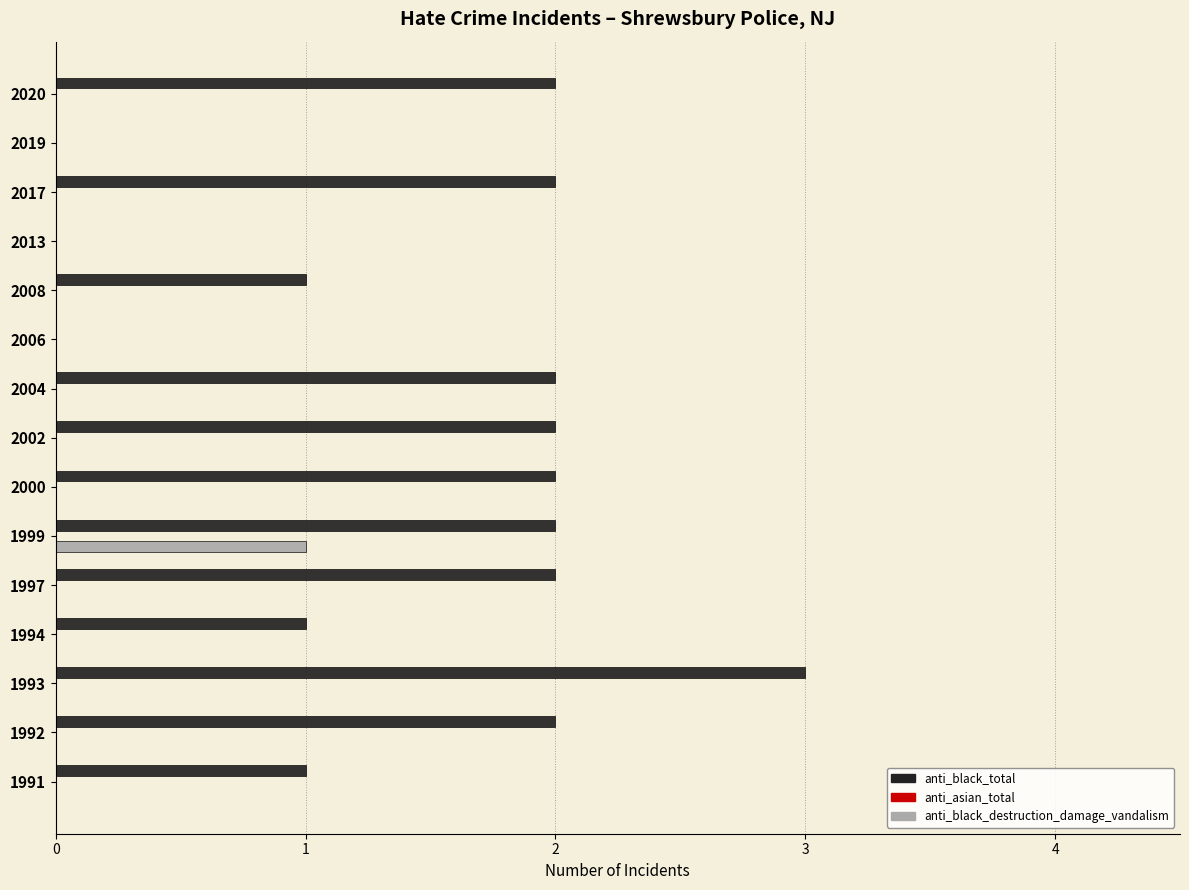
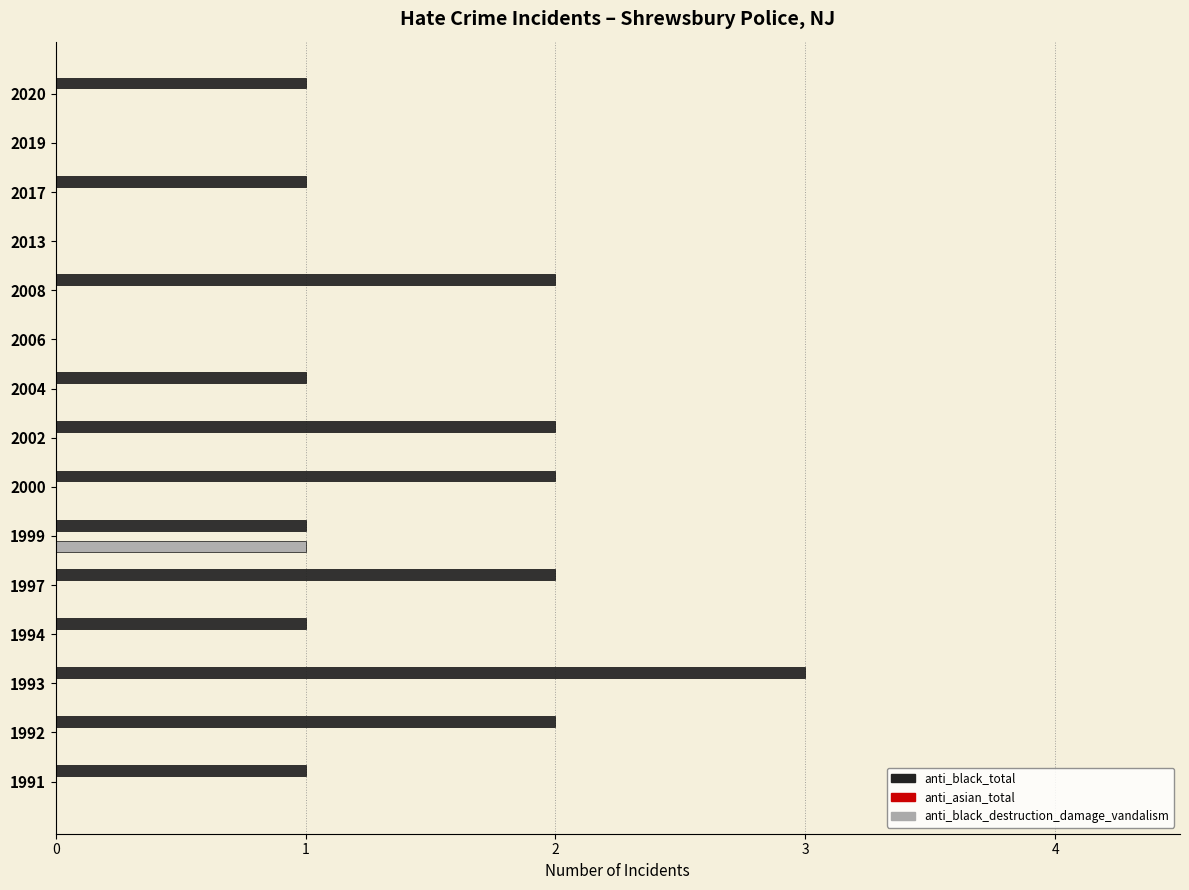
anti_black_total, 2020: 2 -> 1
anti_black_total, 2017: 2 -> 1
anti_black_total, 2008: 1 -> 2
anti_black_total, 2004: 2 -> 1
anti_black_total, 1999: 2 -> 1
